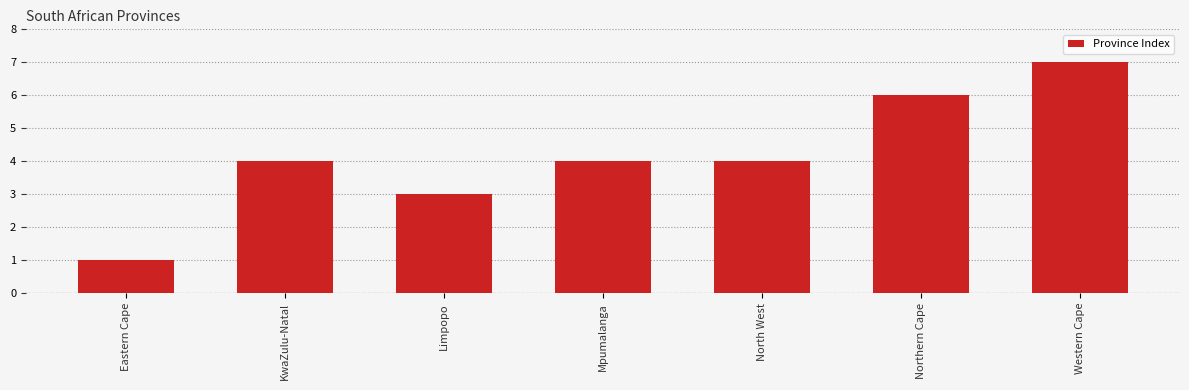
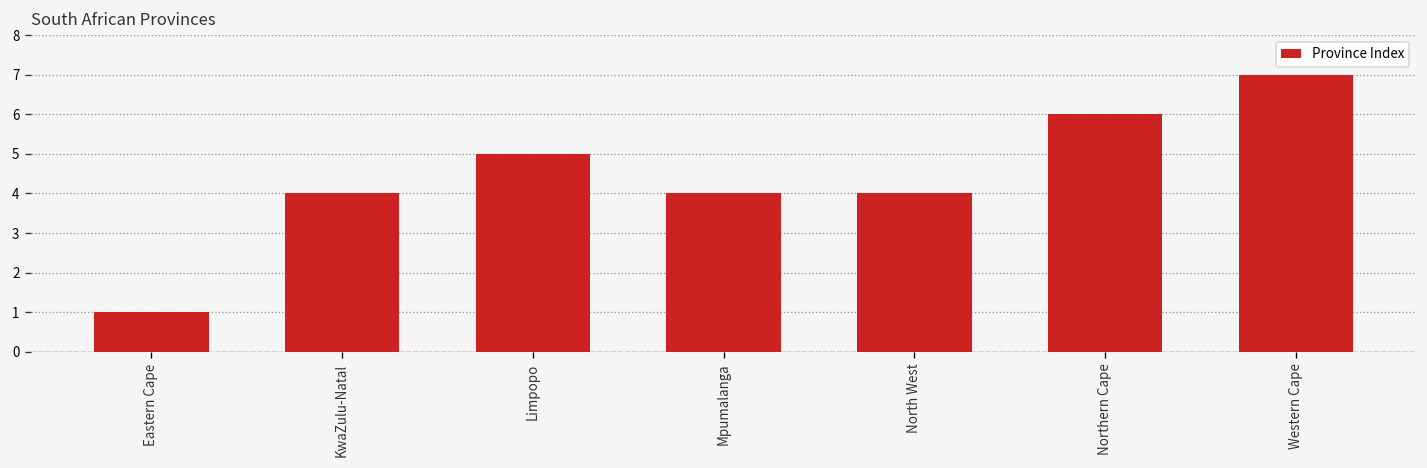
Limpopo: 3 -> 5
